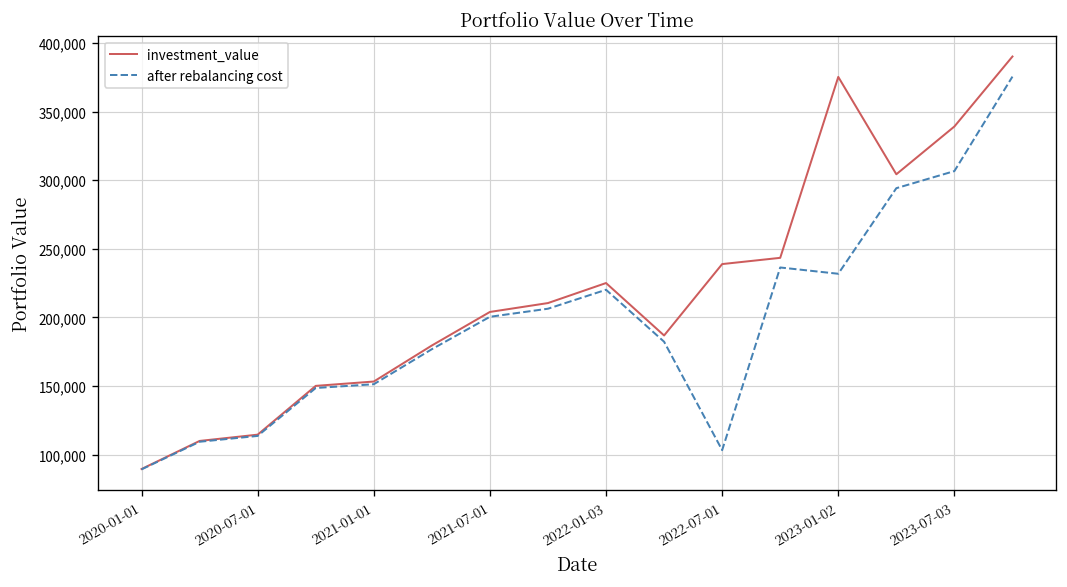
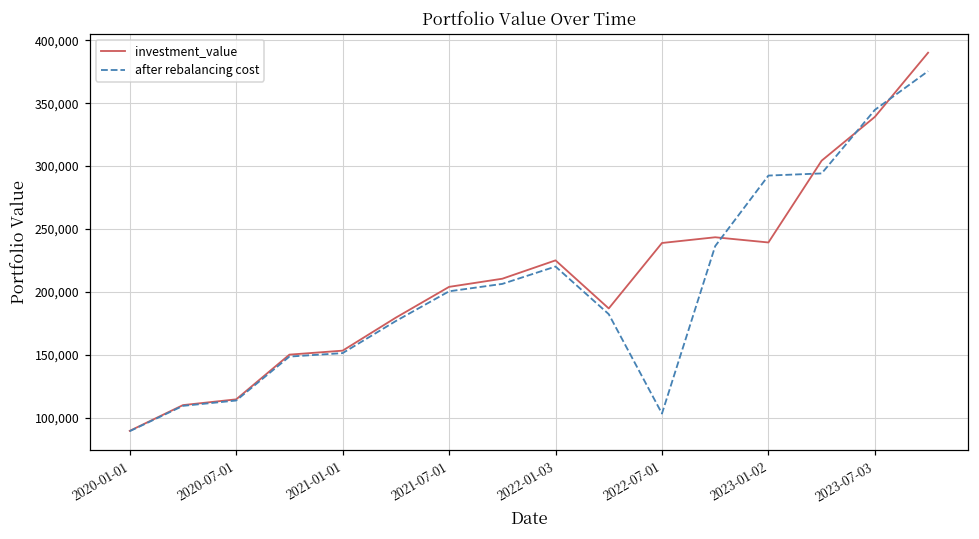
investment_value, 2023-01-02: 375,000 -> 239,000
after rebalancing cost, 2023-01-02: 232,000 -> 292,000
after rebalancing cost, 2023-07-03: 307,000 -> 345,000
